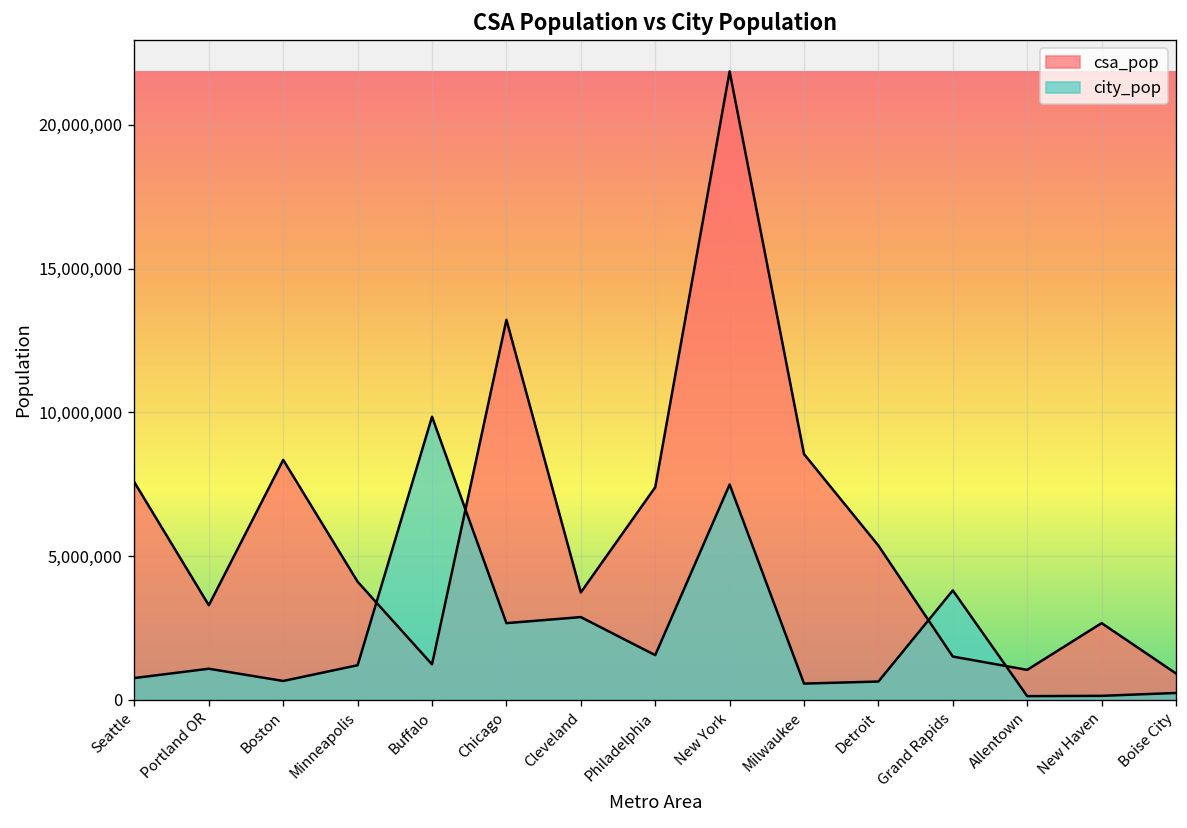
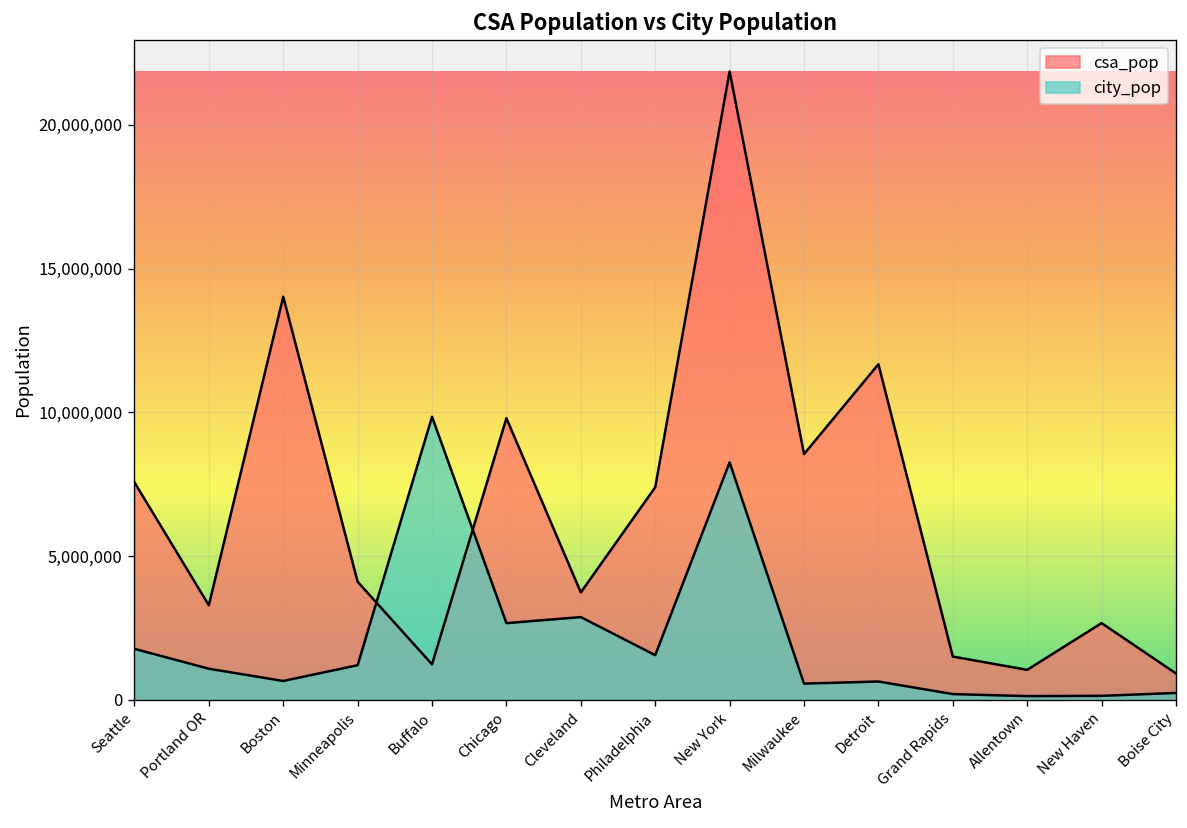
city_pop, Seattle: 800,000 -> 1,800,000
csa_pop, Boston: 8,300,000 -> 14,000,000
csa_pop, Chicago: 13,200,000 -> 9,800,000
city_pop, New York: 7,500,000 -> 8,300,000
csa_pop, Detroit: 5,400,000 -> 11,700,000
city_pop, Grand Rapids: 3,800,000 -> 200,000
